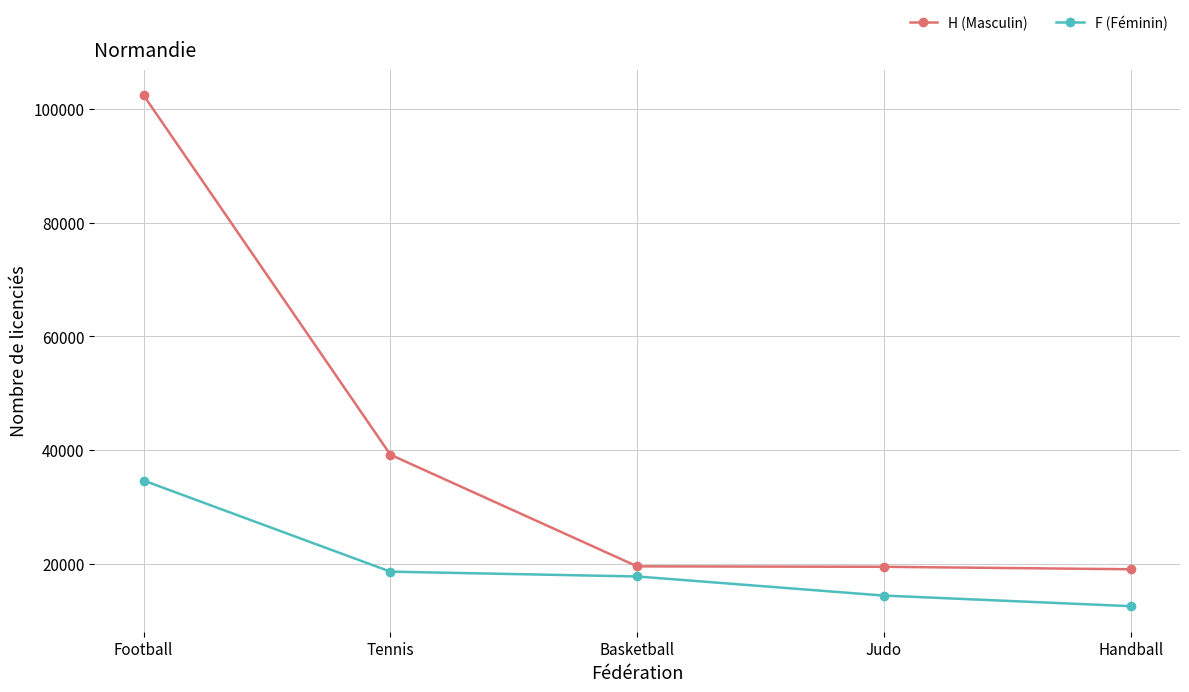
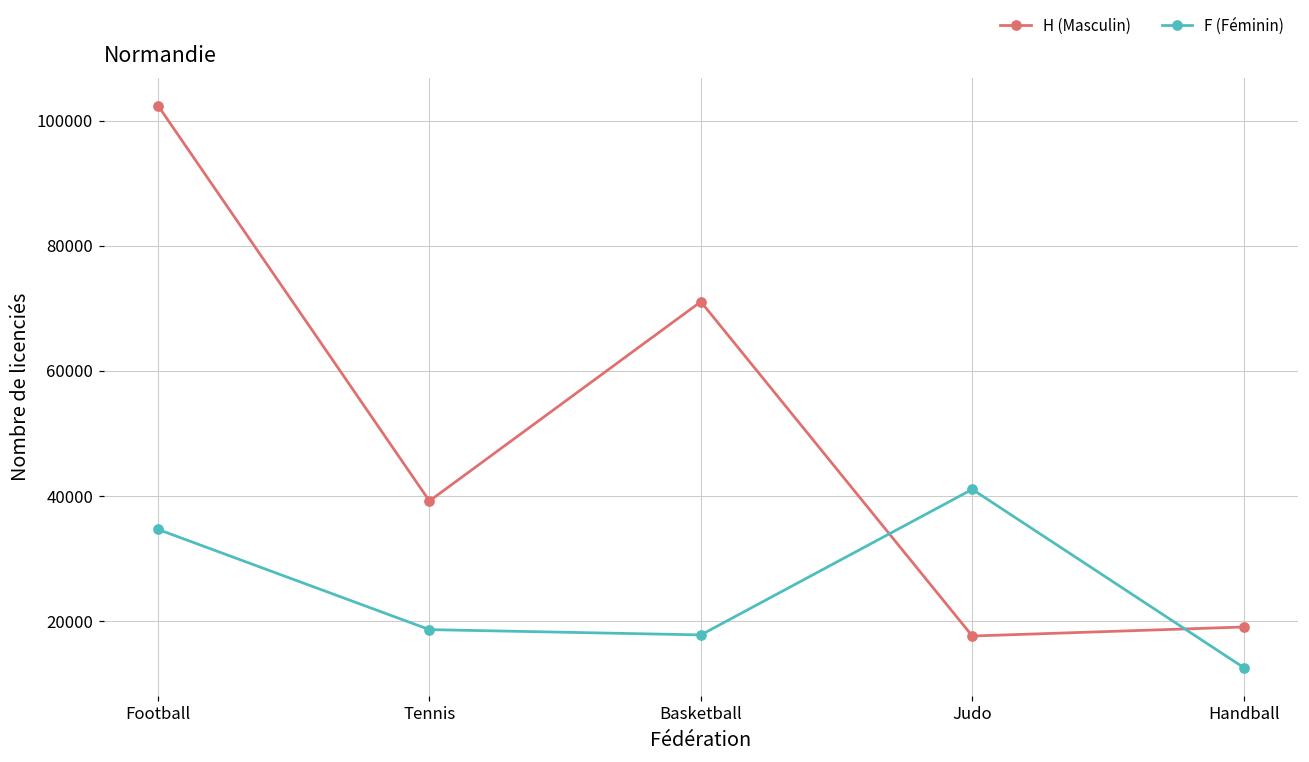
H (Masculin), Basketball: 20000 -> 71000
H (Masculin), Judo: 19000 -> 18000
F (Féminin), Judo: 14000 -> 41000
